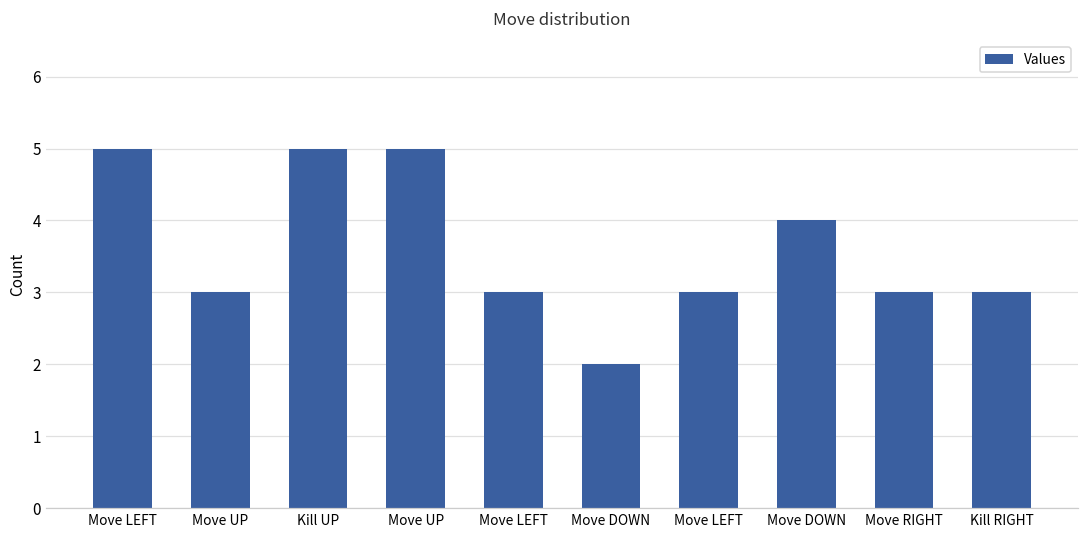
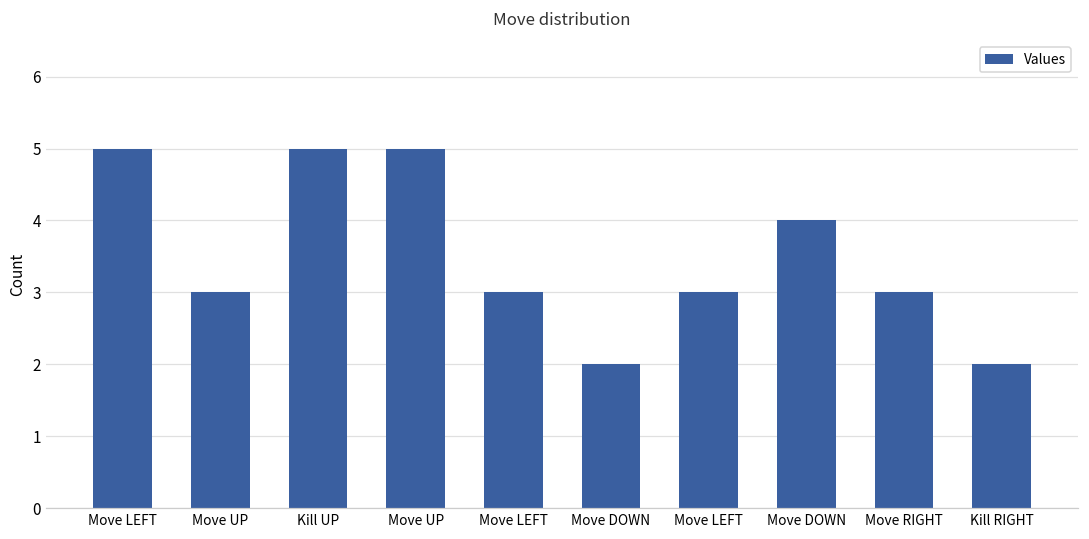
Kill RIGHT: 3 -> 2
